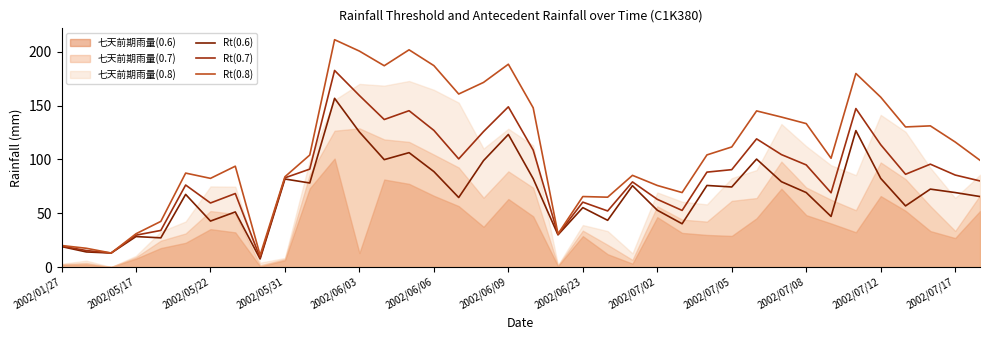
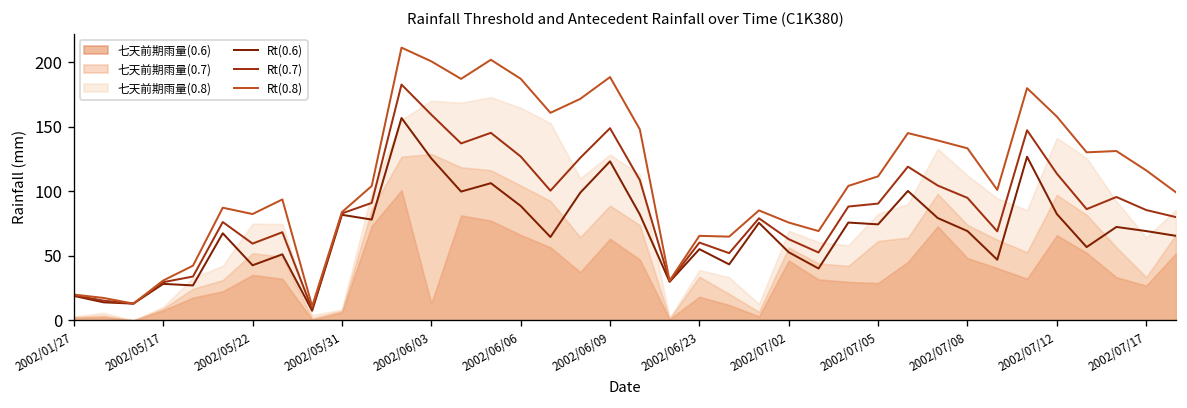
七天前期雨量(0.6), 2002/06/23: 29 -> 18
